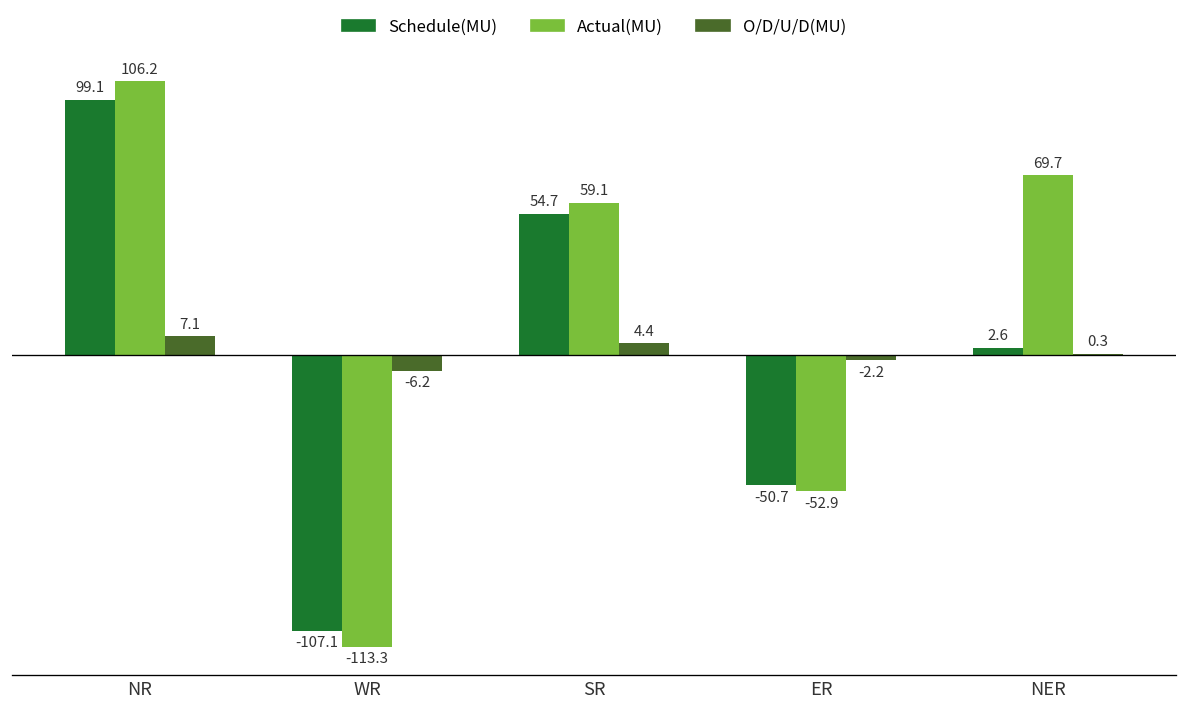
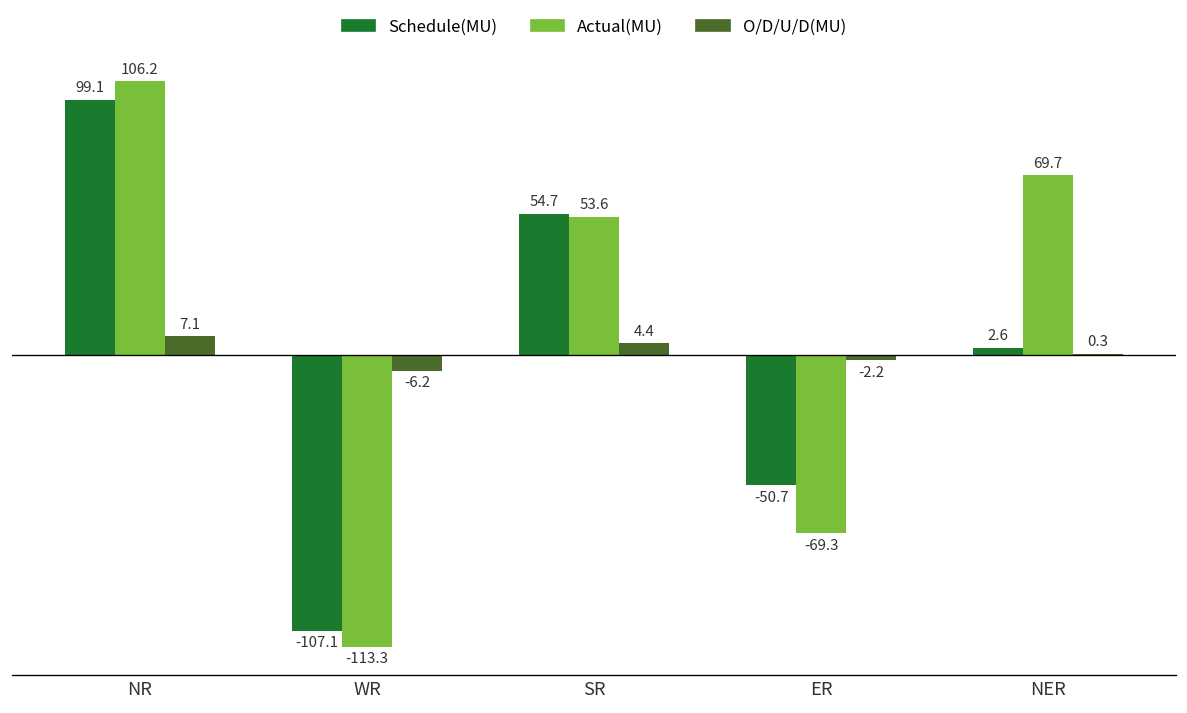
Actual(MU), SR: 59.1 -> 53.6
Actual(MU), ER: -52.9 -> -69.3
